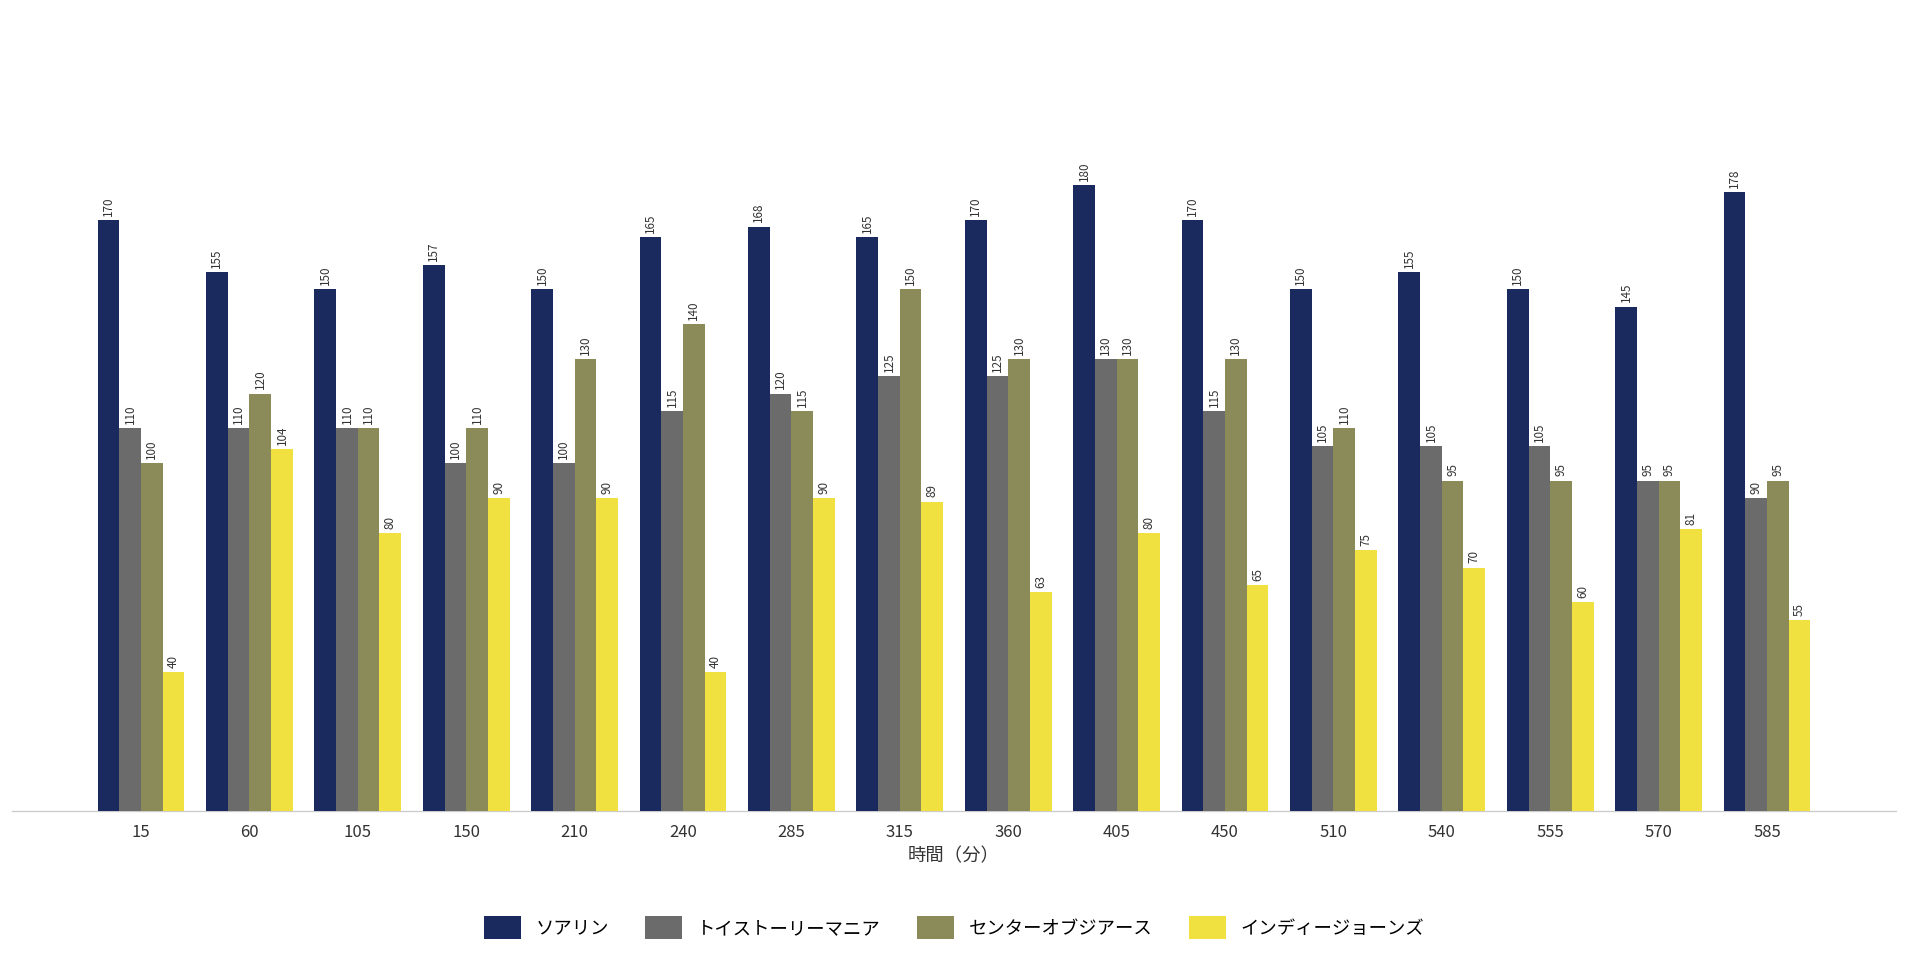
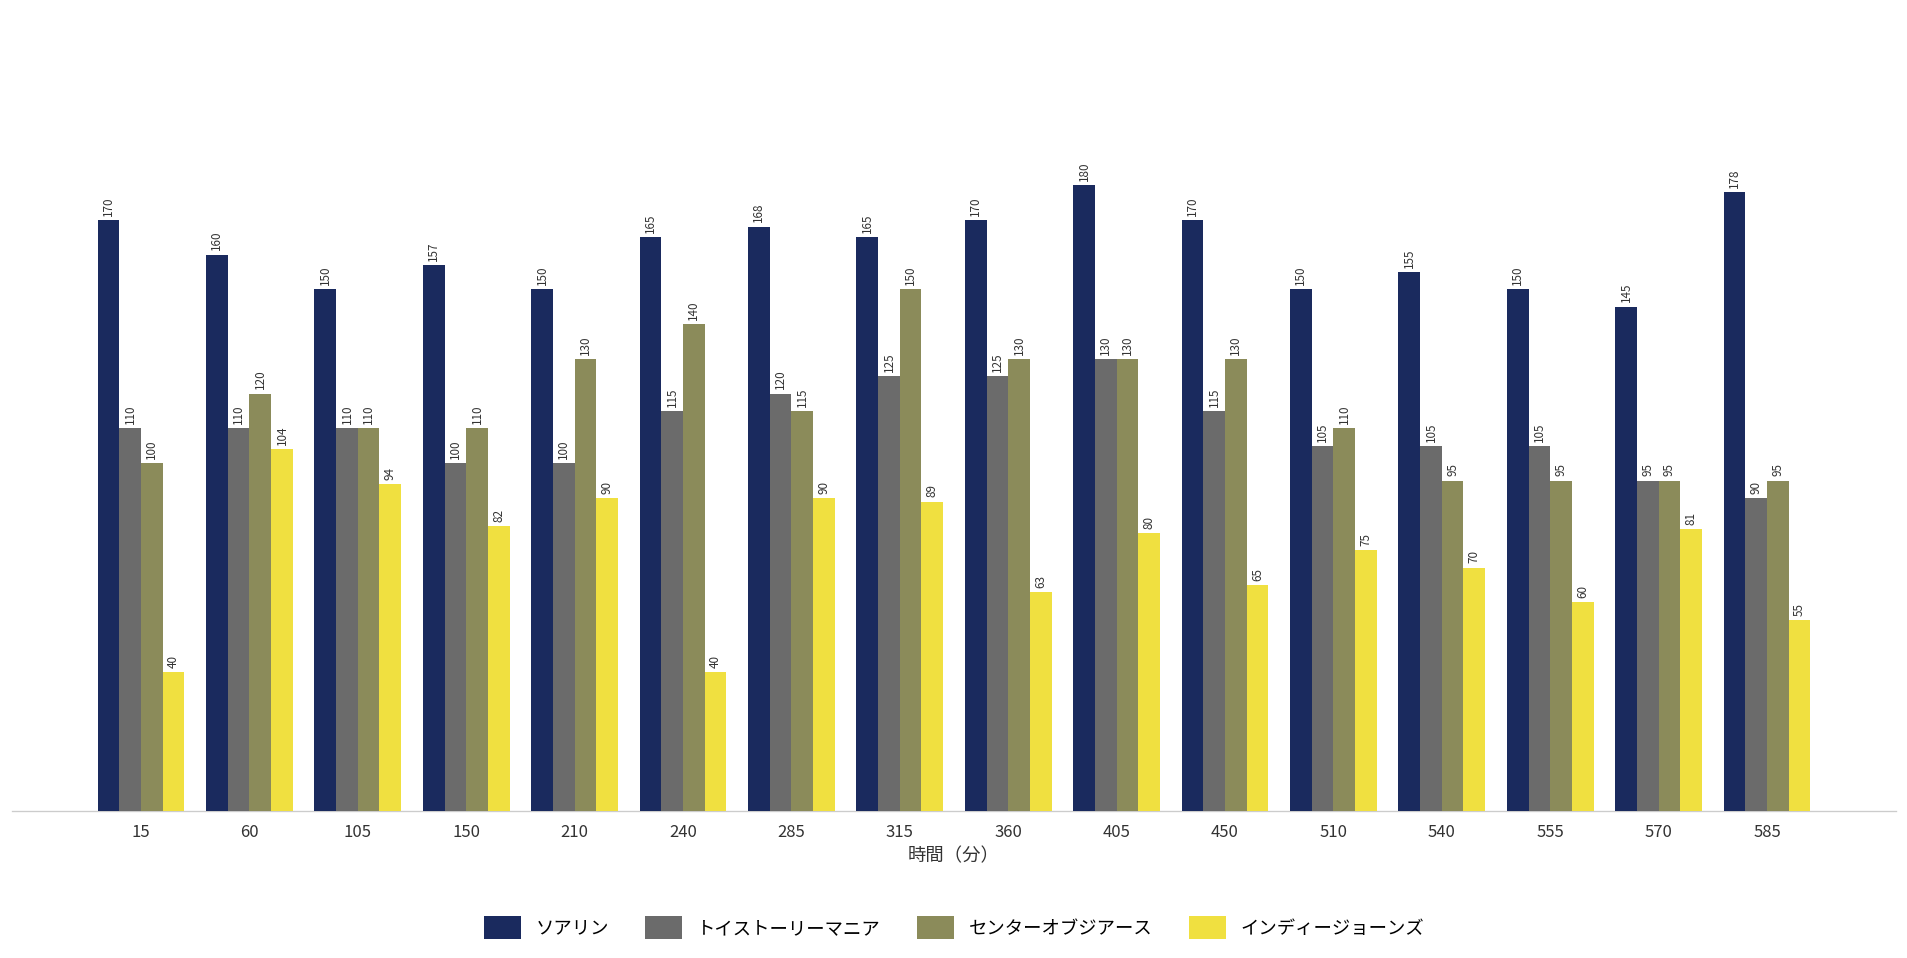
ソアリン, 60: 155 -> 160
インディージョーンズ, 105: 80 -> 94
インディージョーンズ, 150: 90 -> 82
